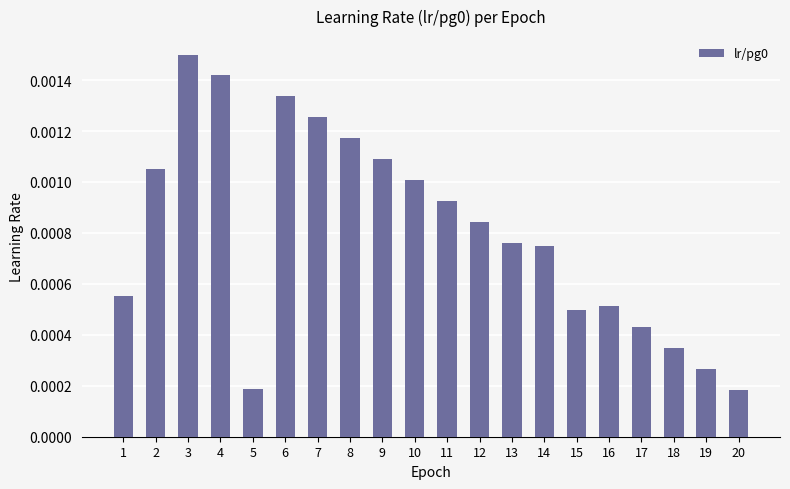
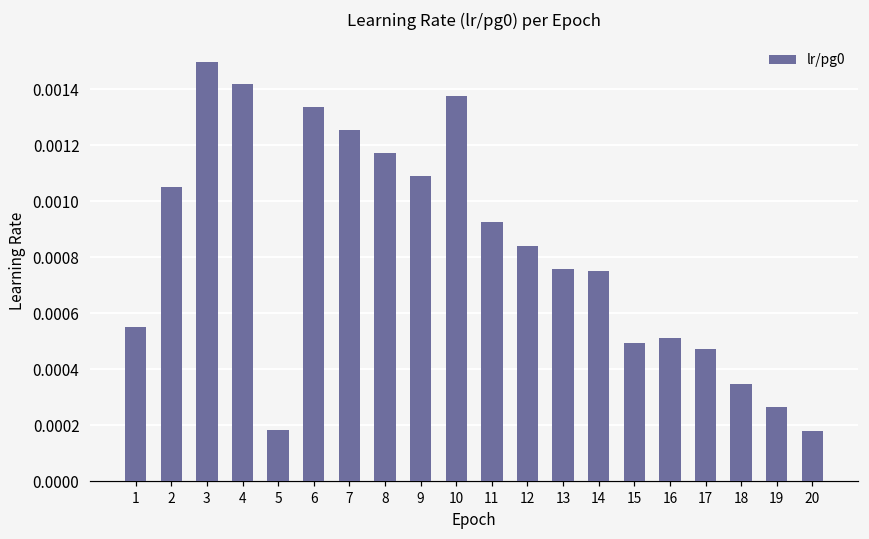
10: 0.00101 -> 0.00137
17: 0.00043 -> 0.00047
